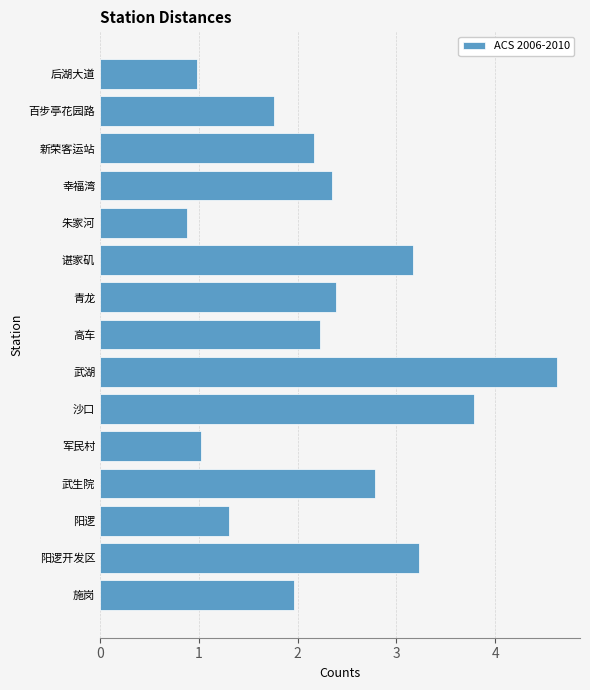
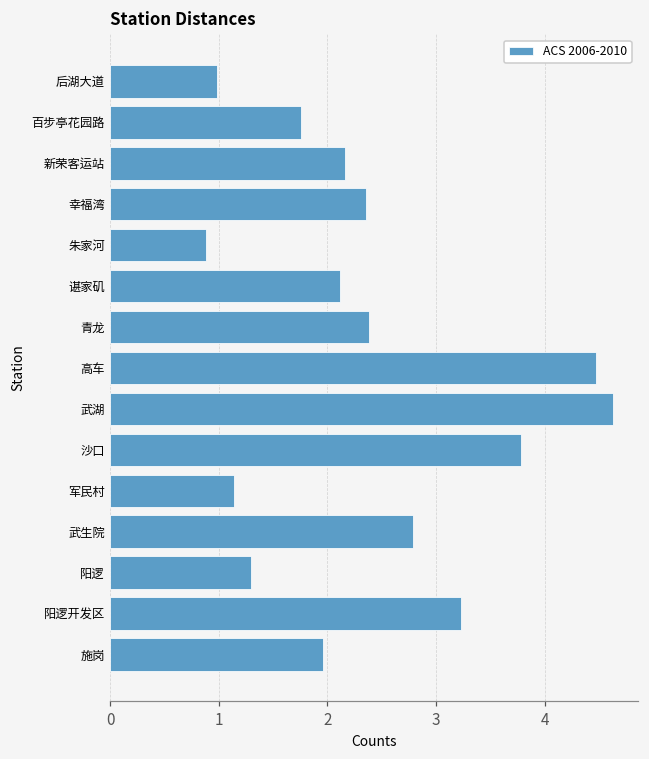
谌家矶: 3.2 -> 2.1
高车: 2.2 -> 4.5
军民村: 1.0 -> 1.1
